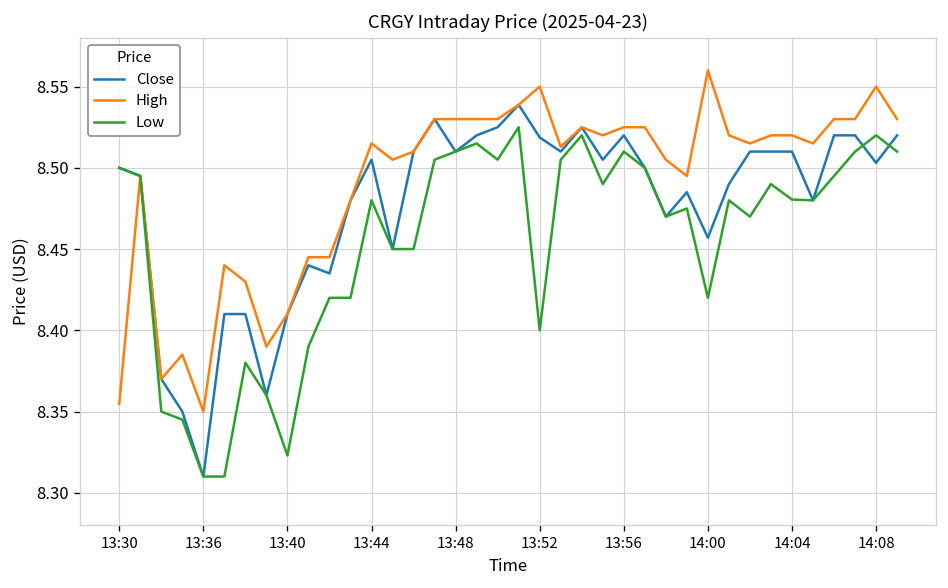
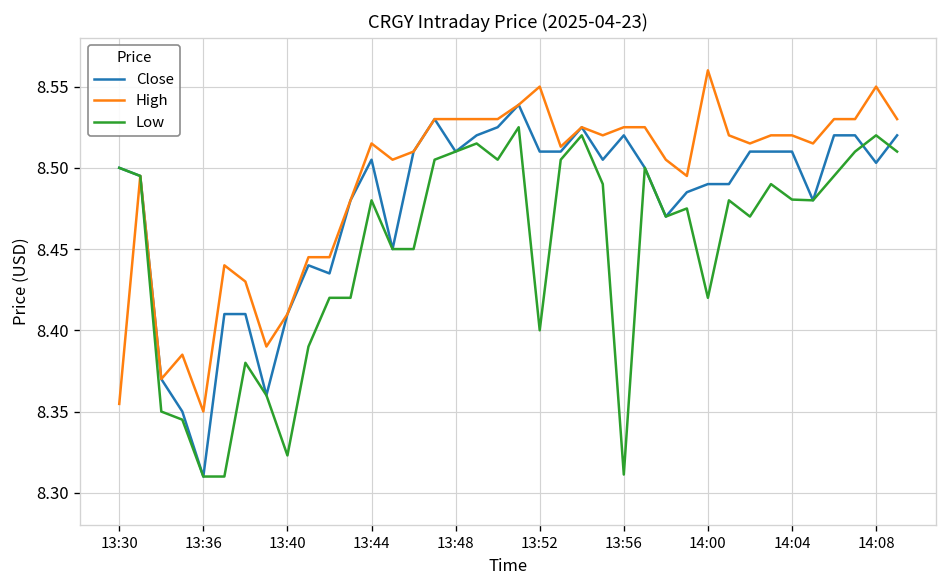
Close, 13:52: 8.519 -> 8.510
Low, 13:56: 8.510 -> 8.311
Close, 14:00: 8.457 -> 8.490
